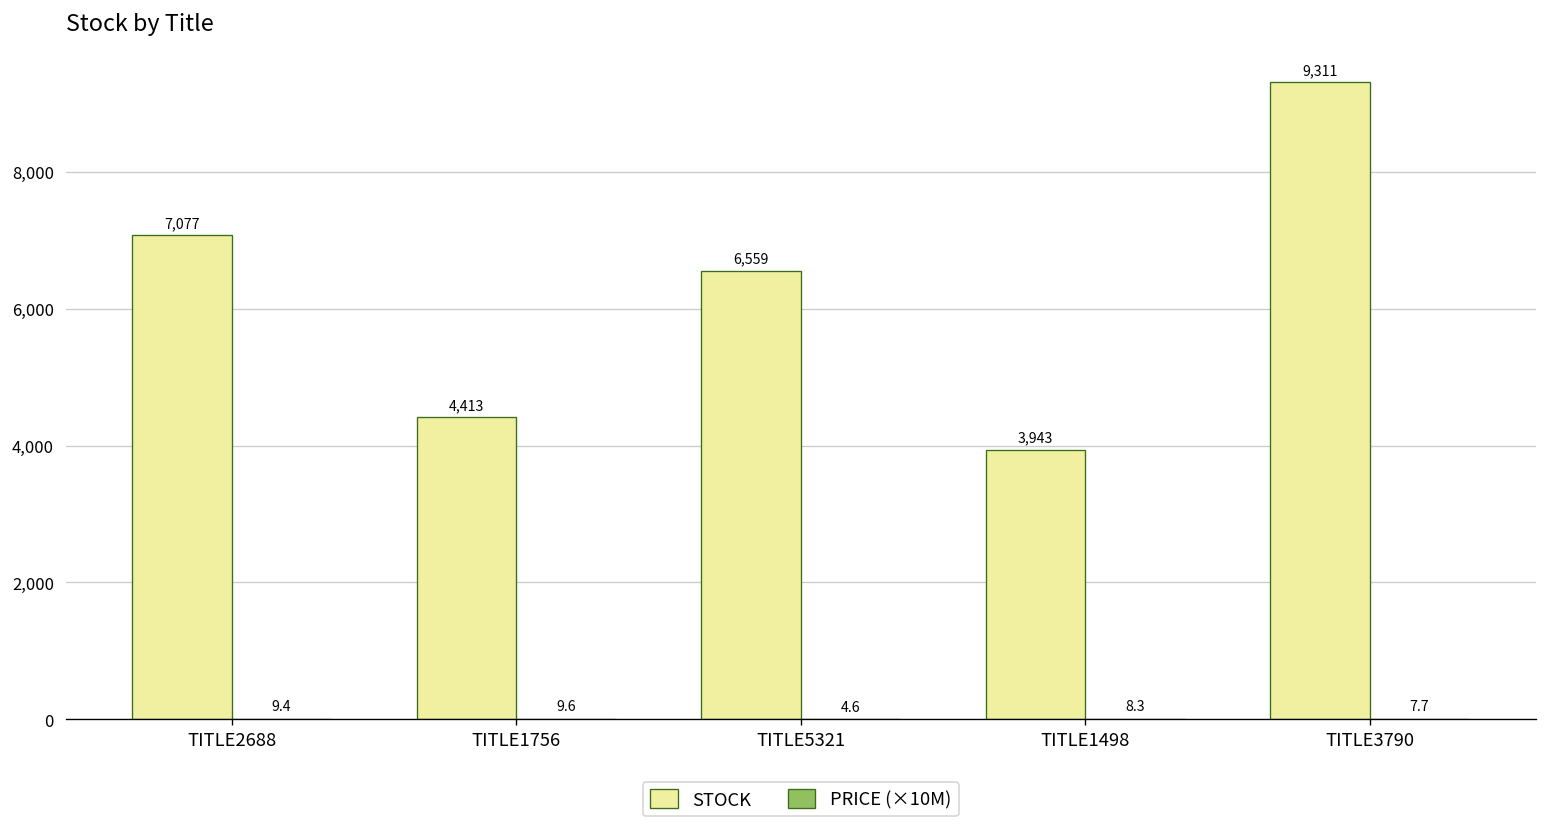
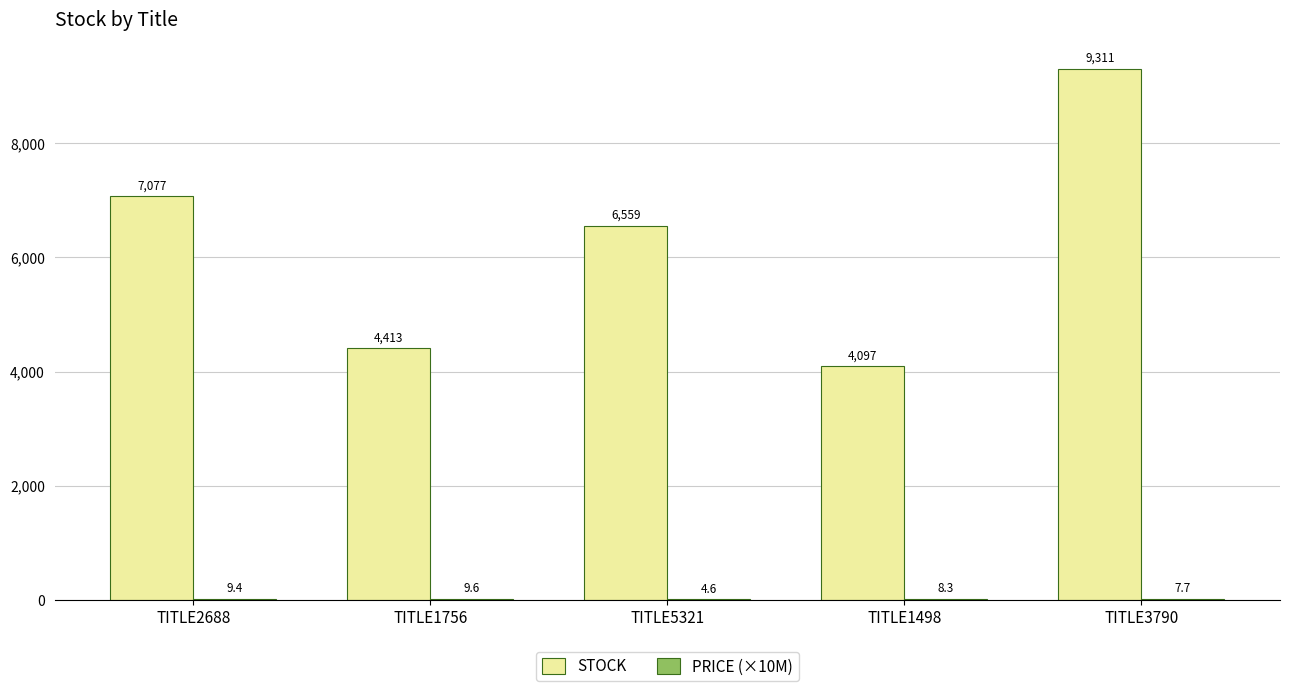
STOCK, TITLE1498: 3,943 -> 4,097
